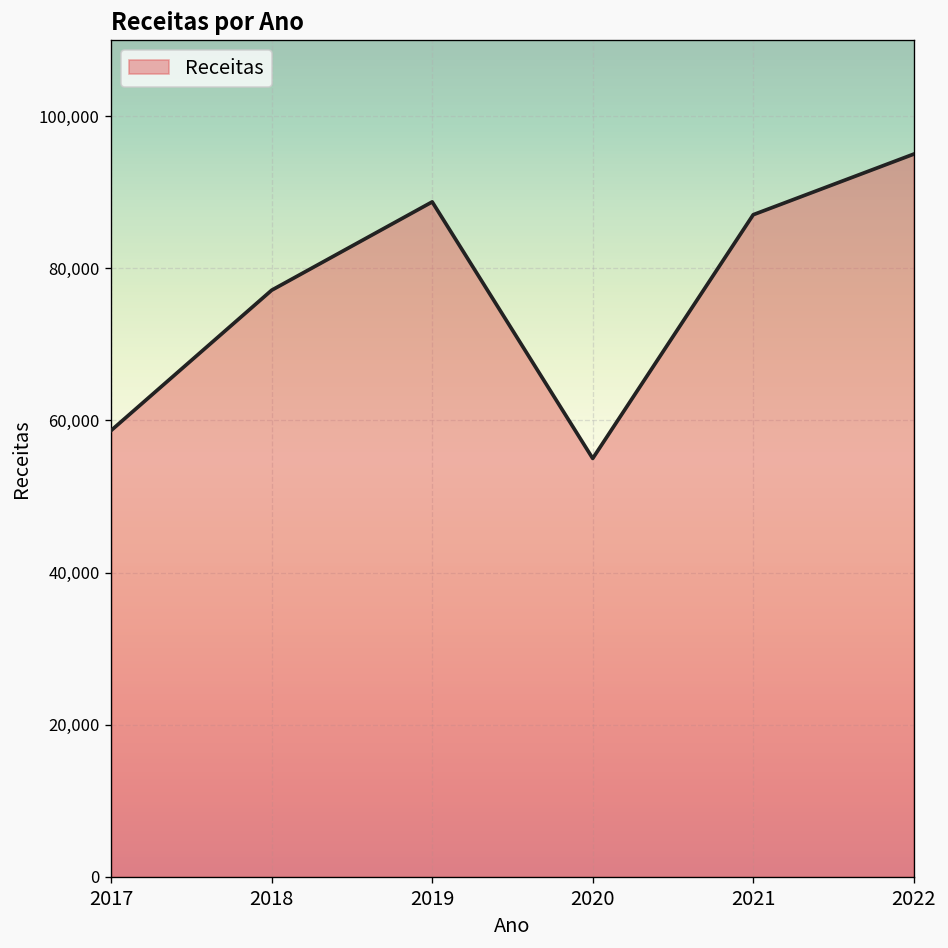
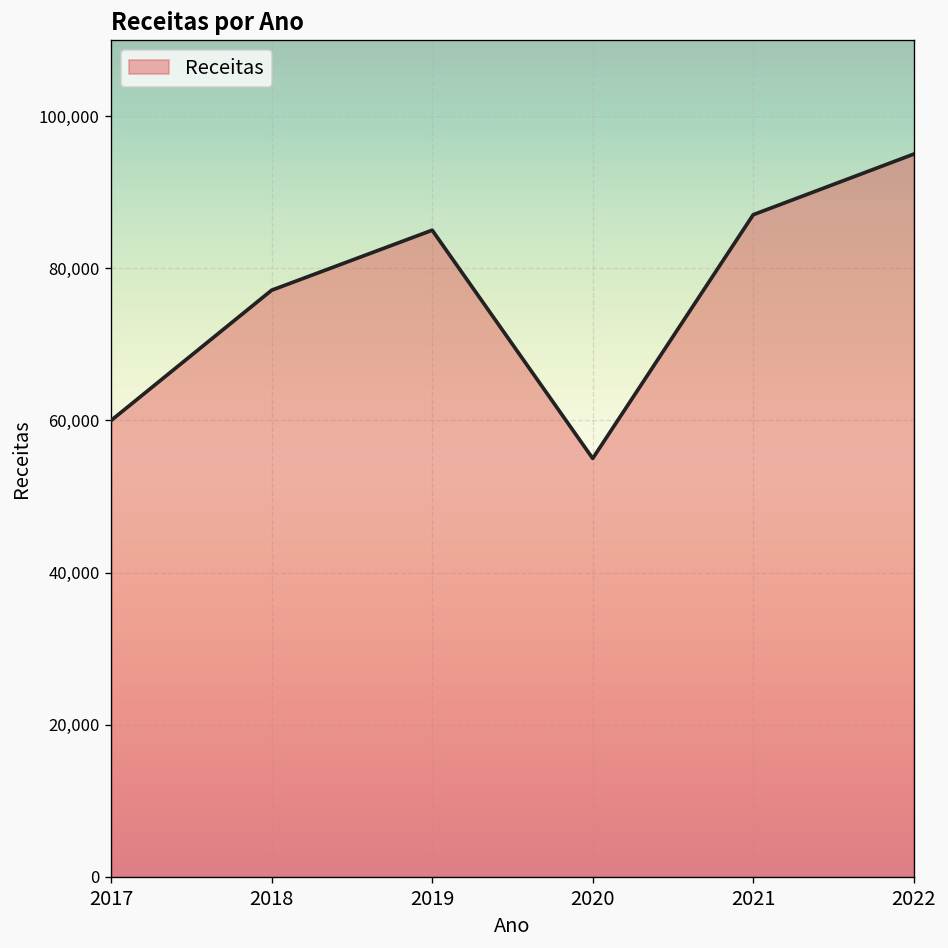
2017: 59,000 -> 60,000
2019: 89,000 -> 85,000
